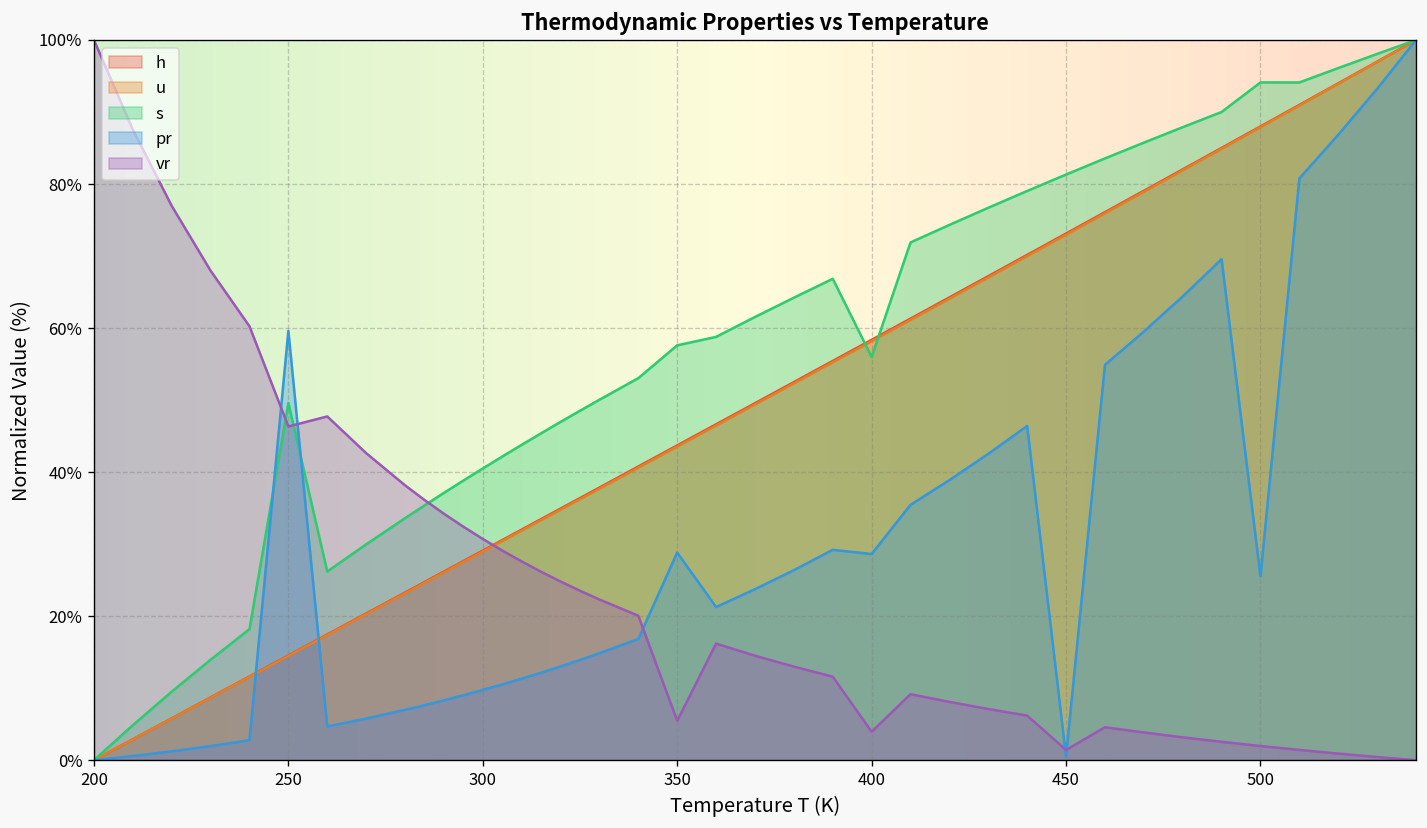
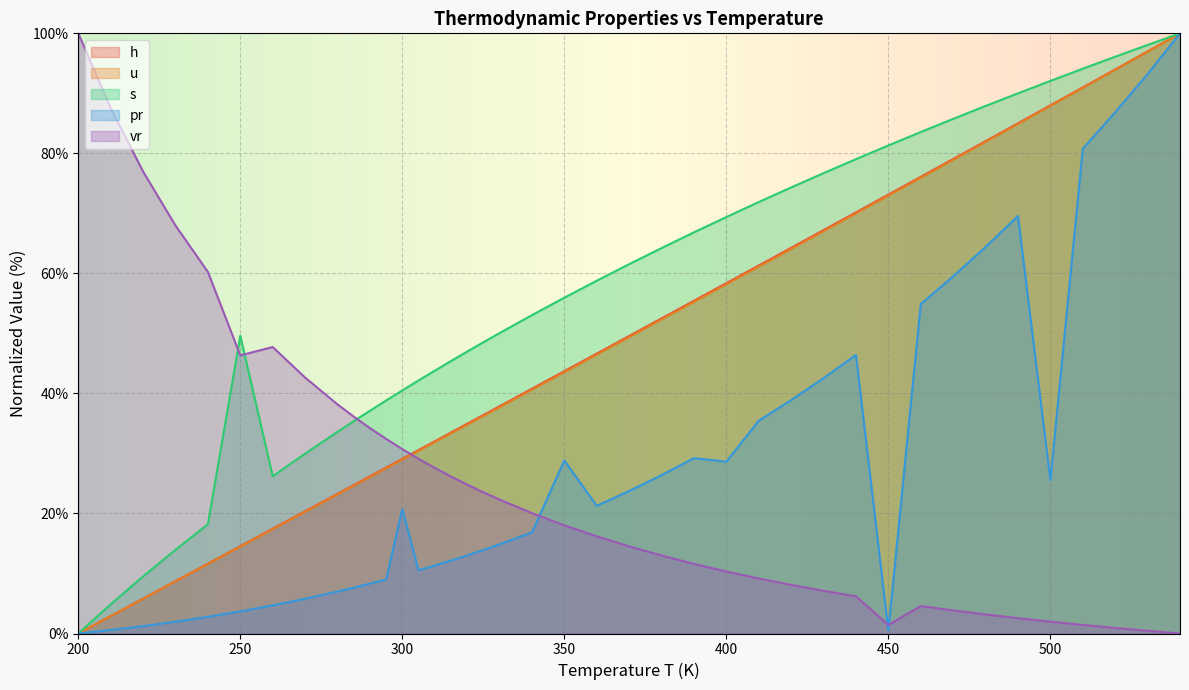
pr, 250: 60% -> 4%
pr, 300: 10% -> 21%
s, 350: 58% -> 56%
vr, 350: 5% -> 18%
s, 400: 56% -> 69%
vr, 400: 4% -> 10%
s, 500: 94% -> 92%
